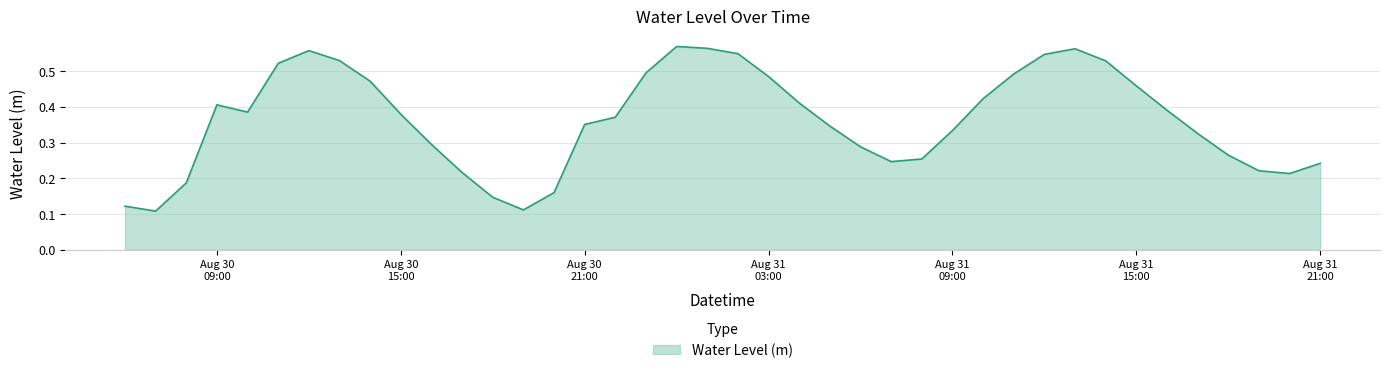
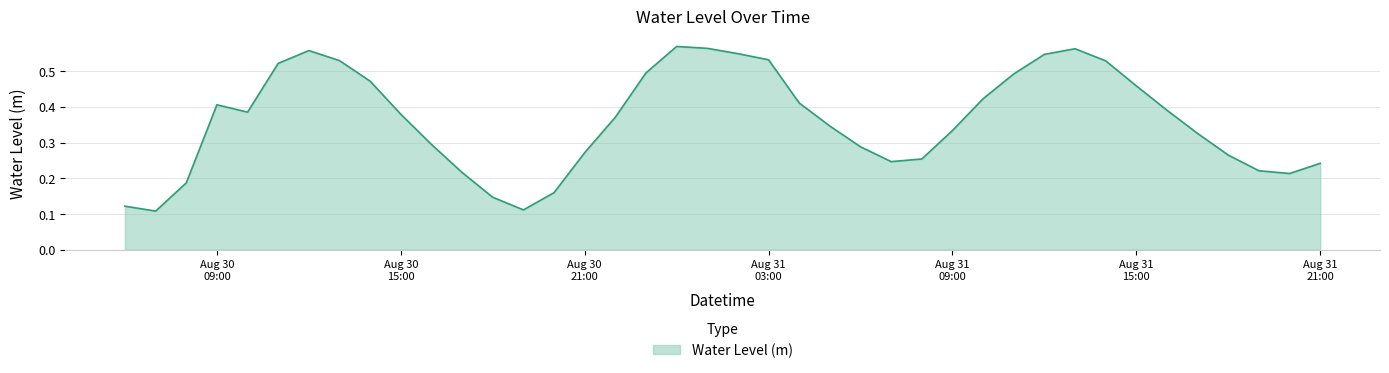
Aug 30 21:00: 0.35 -> 0.27
Aug 31 03:00: 0.48 -> 0.53
